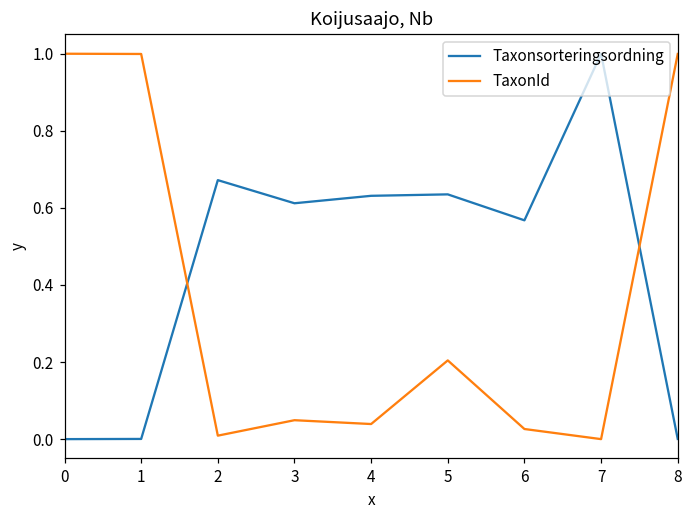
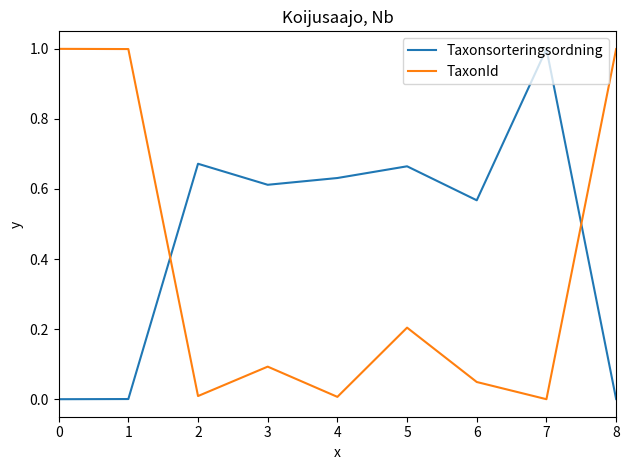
TaxonId, 3: 0.05 -> 0.09
TaxonId, 4: 0.04 -> 0.01
Taxonsorteringsordning, 5: 0.64 -> 0.66
TaxonId, 6: 0.03 -> 0.05
